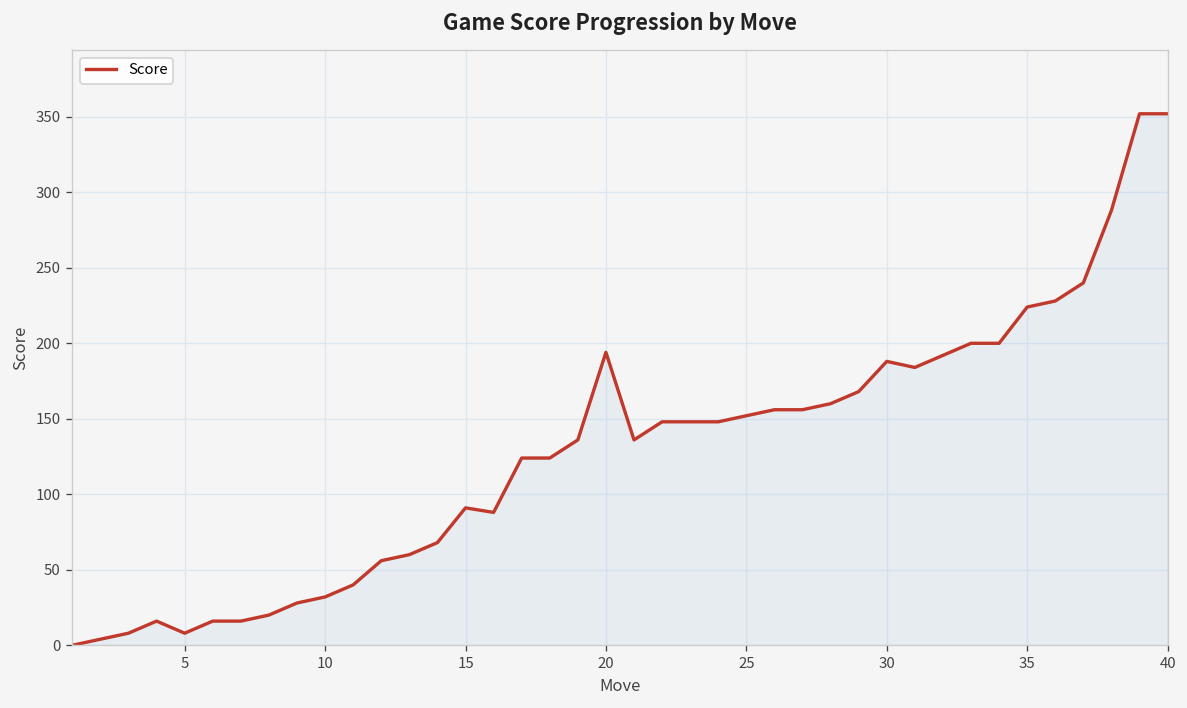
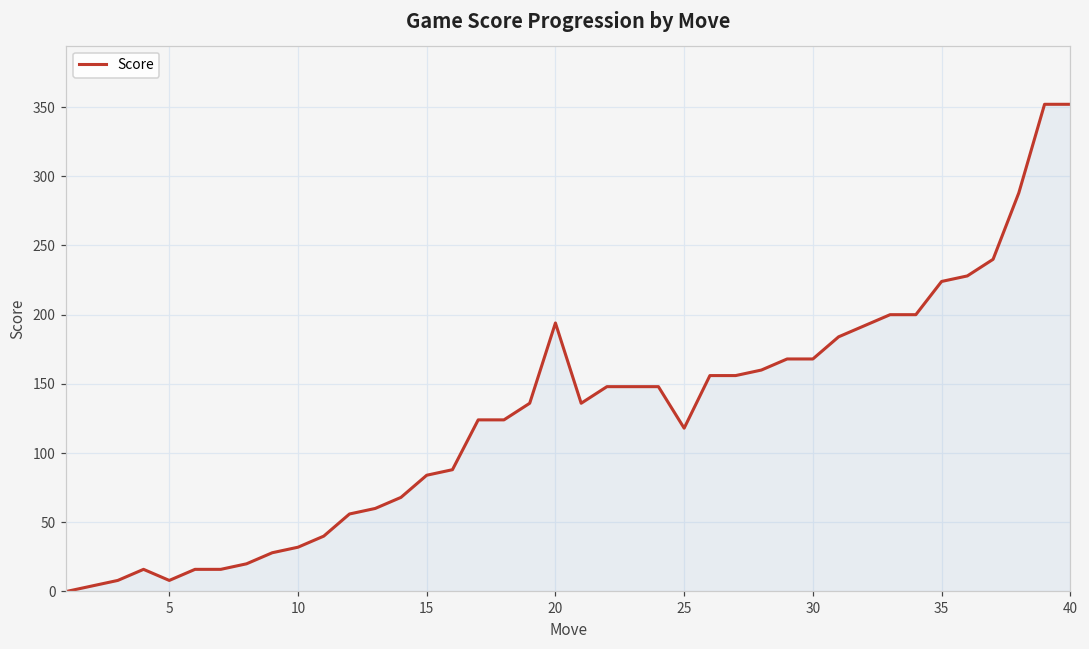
15: 91 -> 84
25: 152 -> 118
30: 188 -> 168
